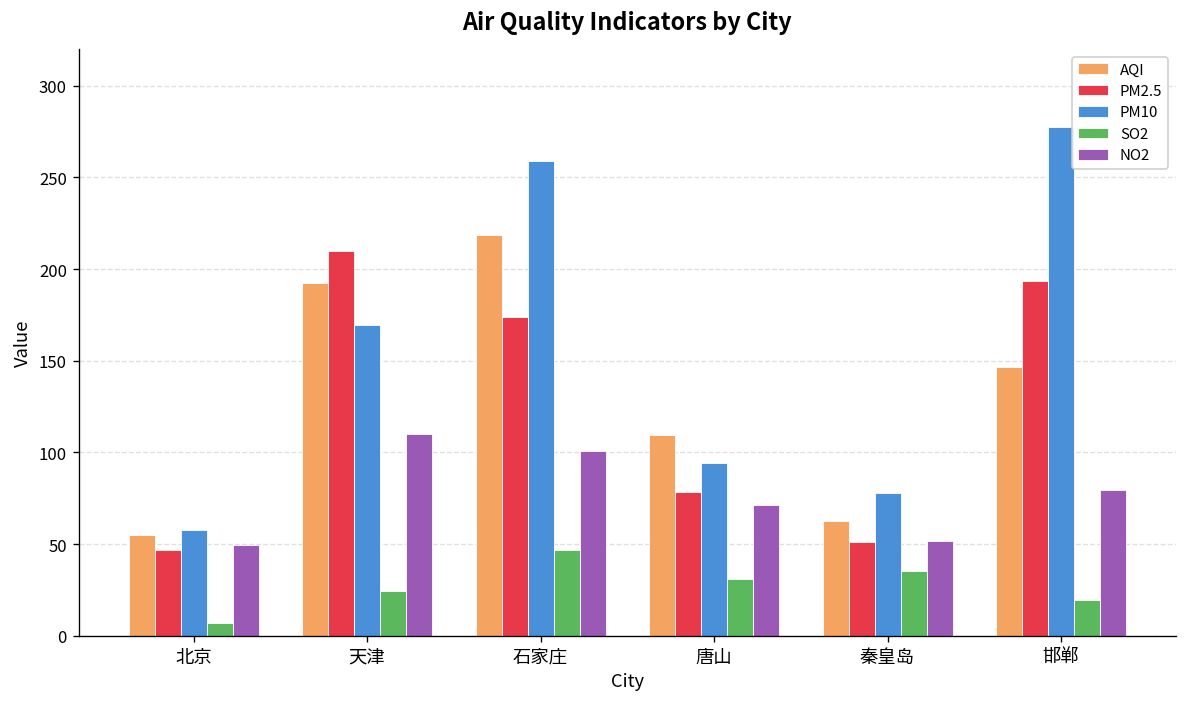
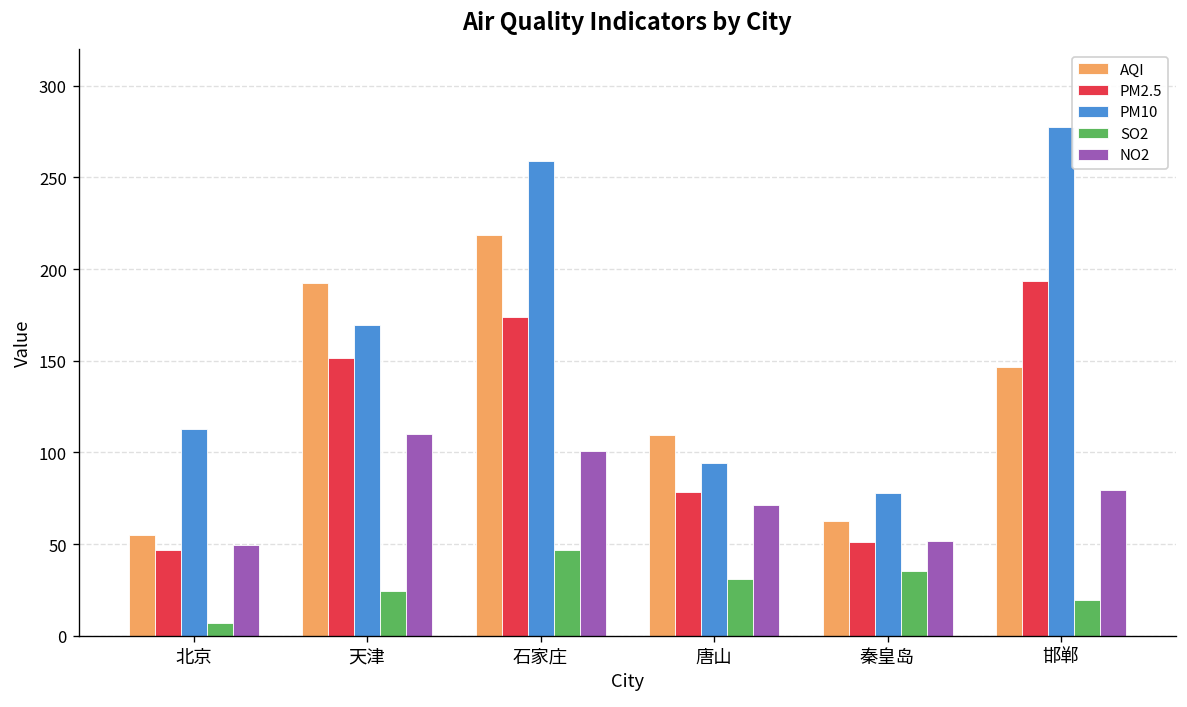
PM10, 北京: 58 -> 113
PM2.5, 天津: 210 -> 152
